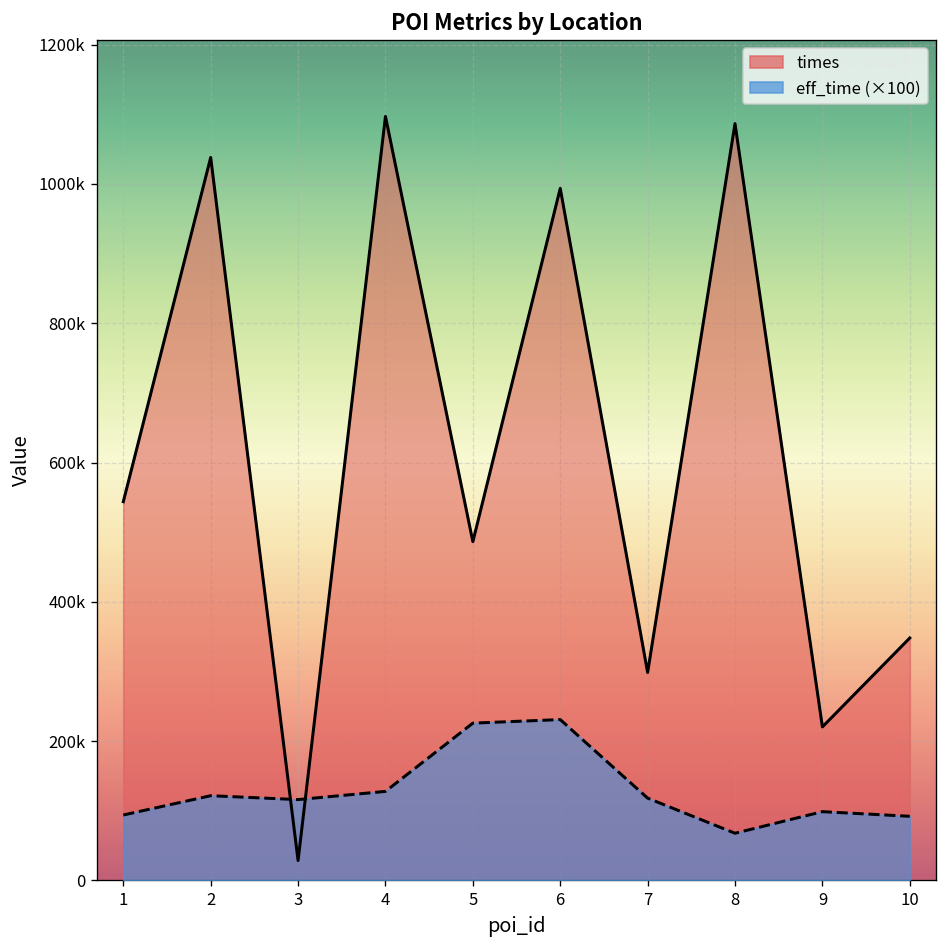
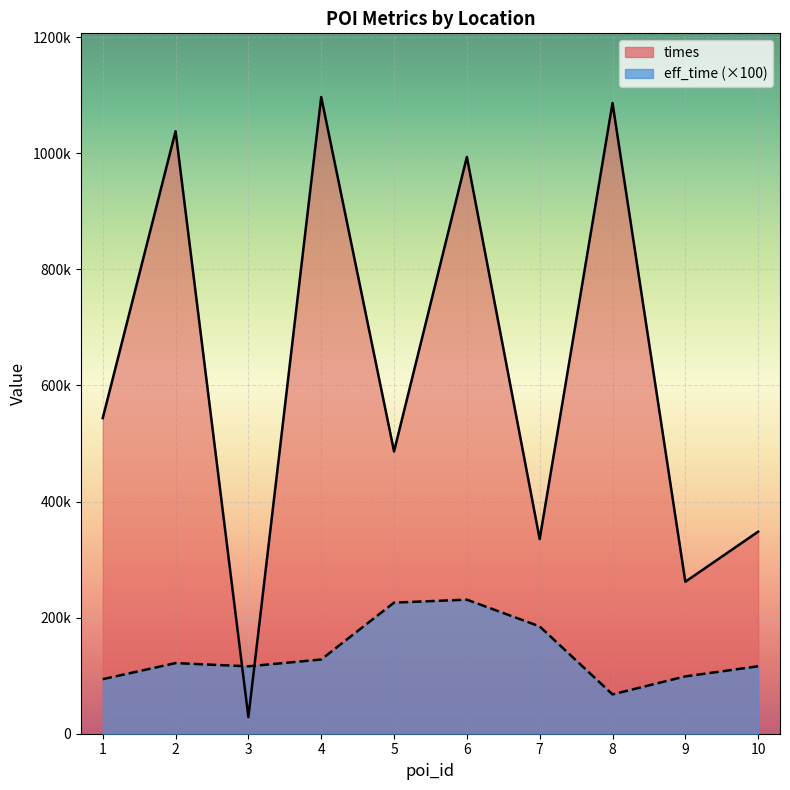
times, 7: 300000 -> 340000
eff_time (×100), 7: 120000 -> 180000
times, 9: 220000 -> 260000
eff_time (×100), 10: 90000 -> 120000
